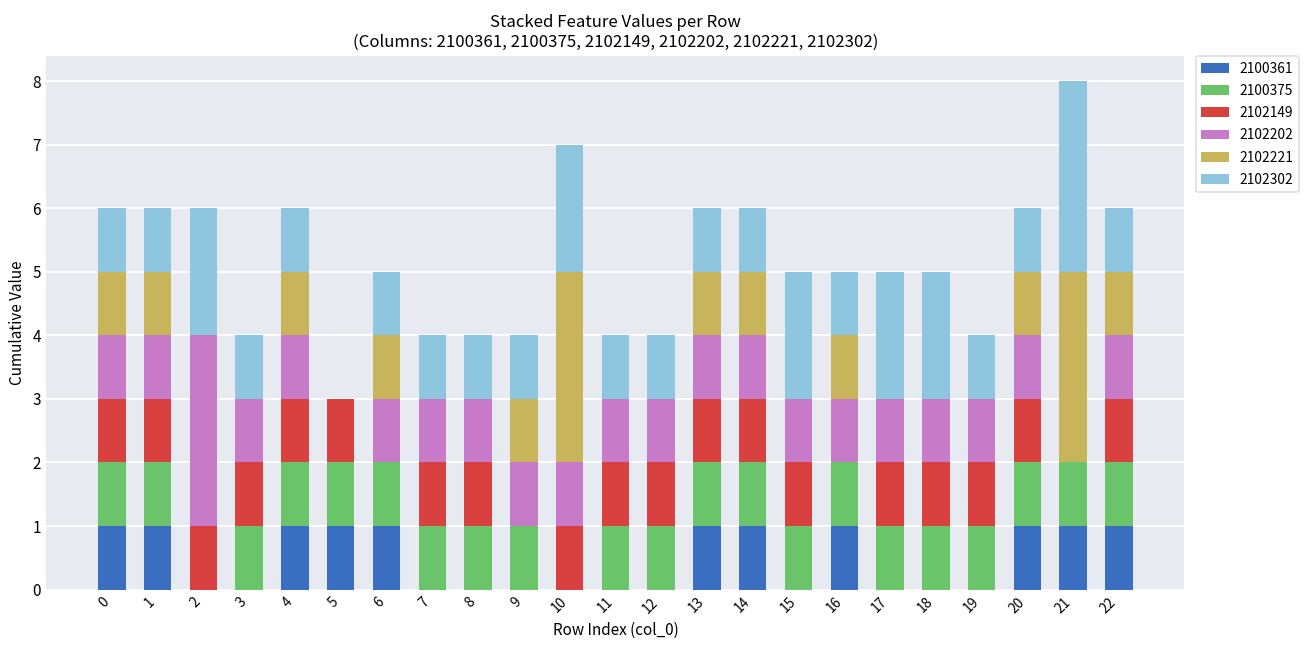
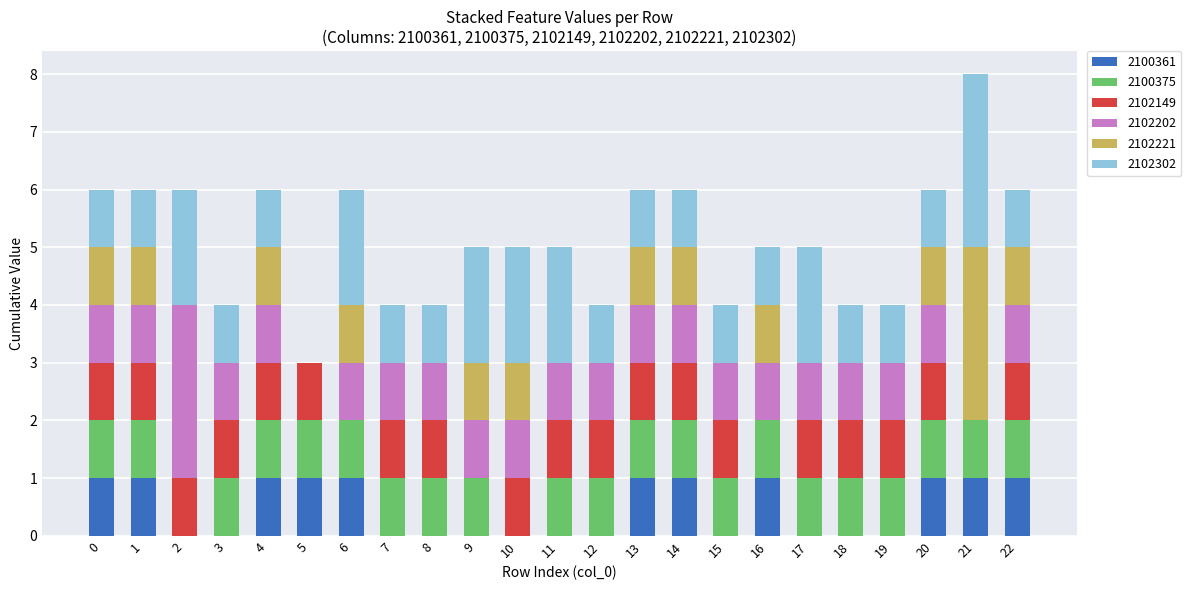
2102302, 6: 1 -> 2
2102302, 9: 1 -> 2
2102221, 10: 3 -> 1
2102302, 11: 1 -> 2
2102302, 15: 2 -> 1
2102302, 18: 2 -> 1
